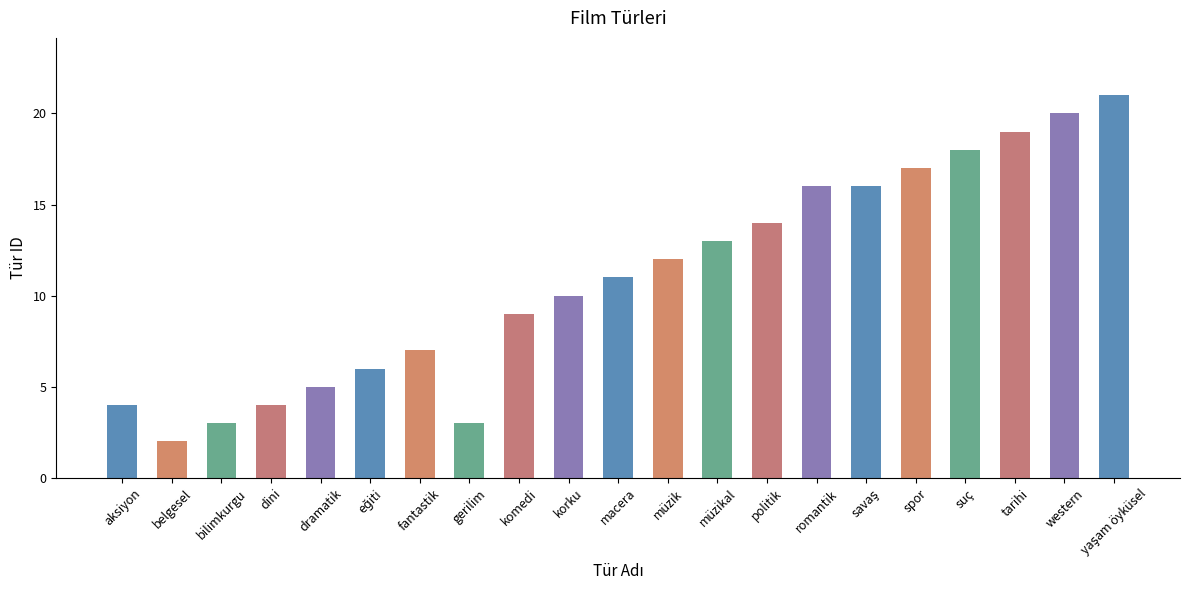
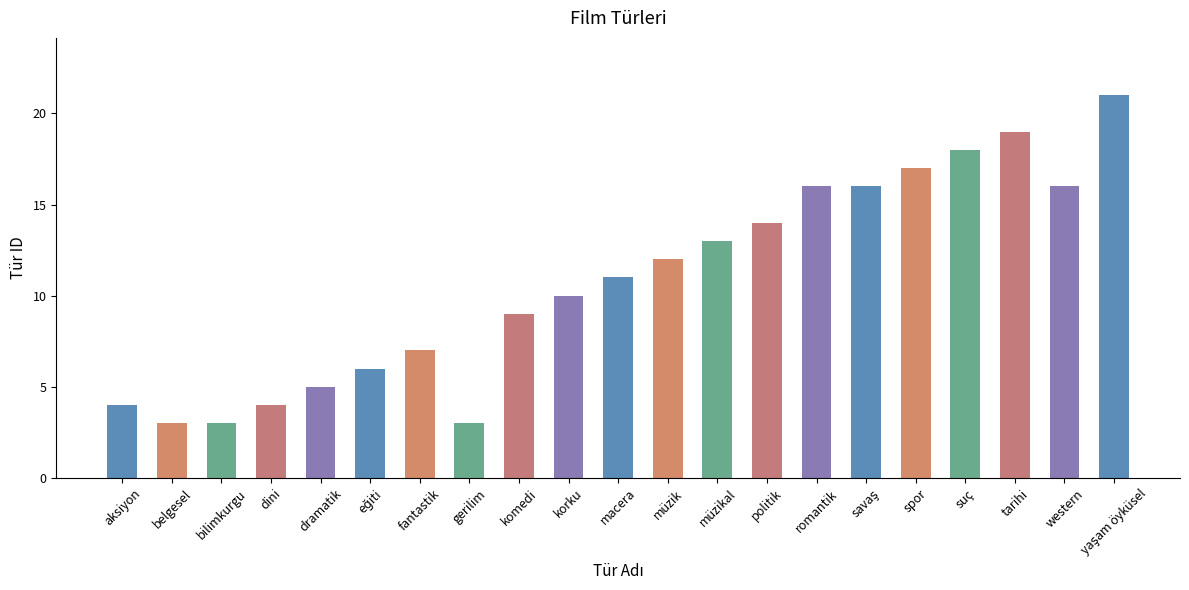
belgesel: 2 -> 3
western: 20 -> 16
